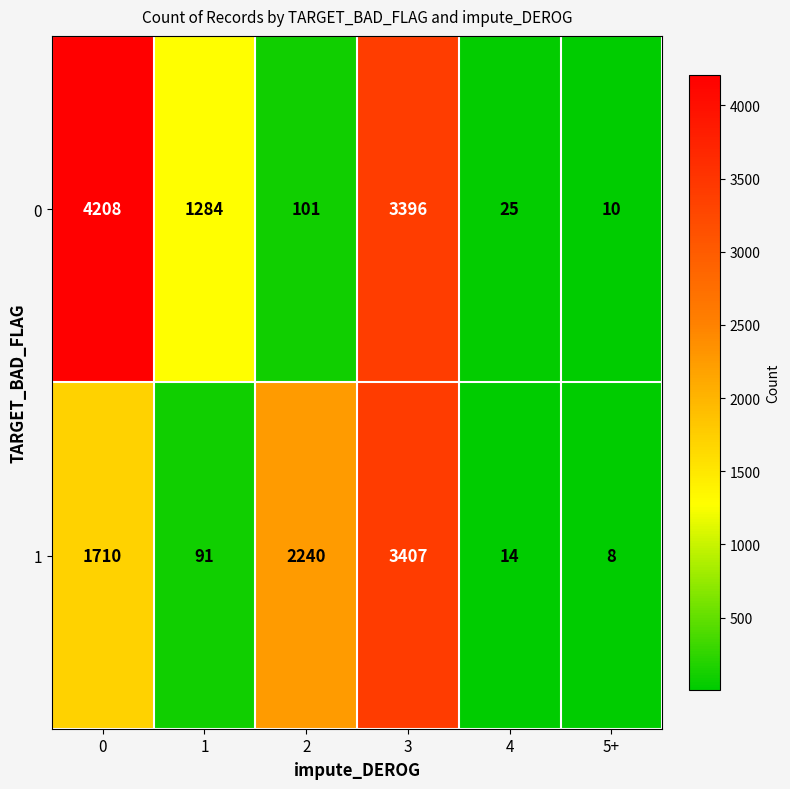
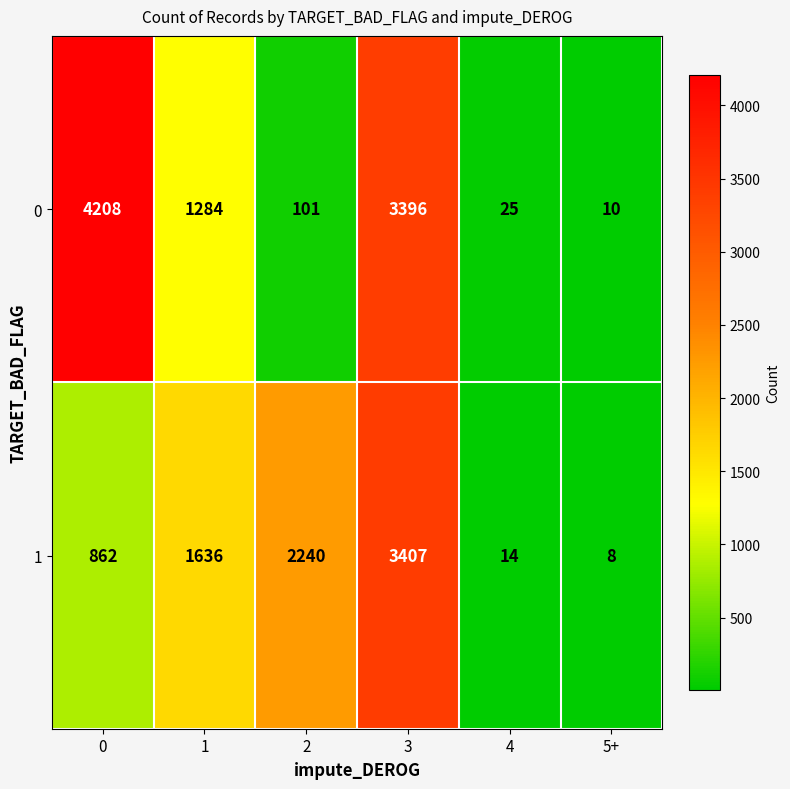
1, 0: 1710 -> 862
1, 1: 91 -> 1636
